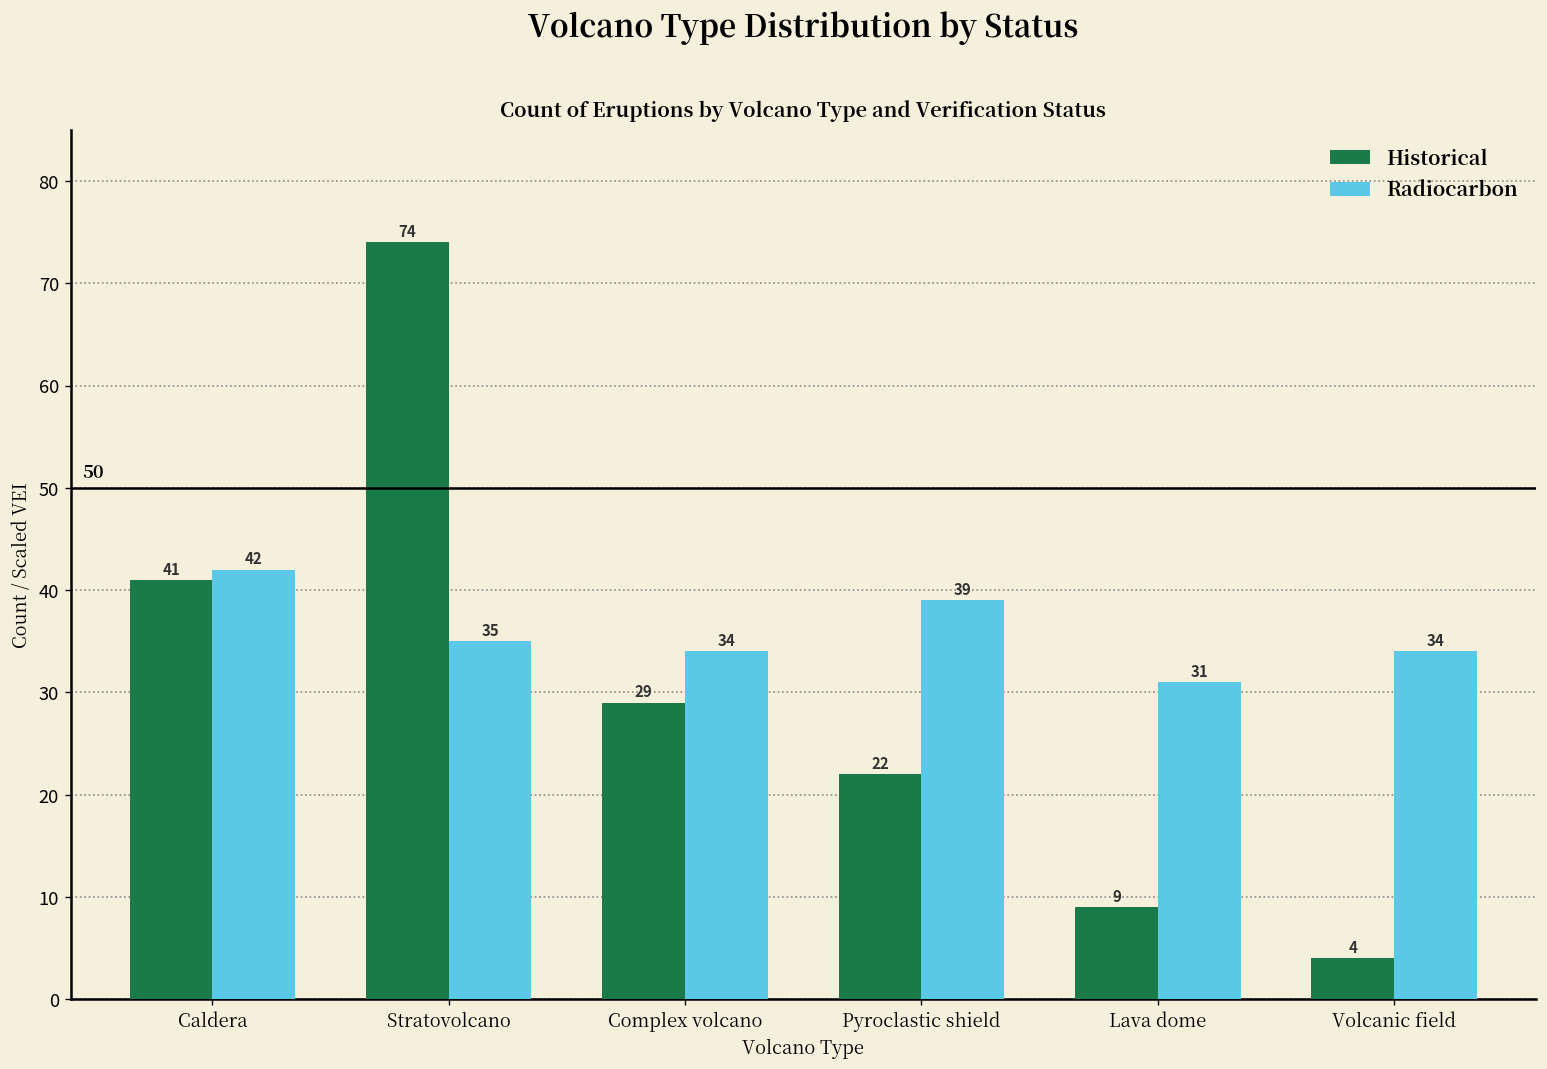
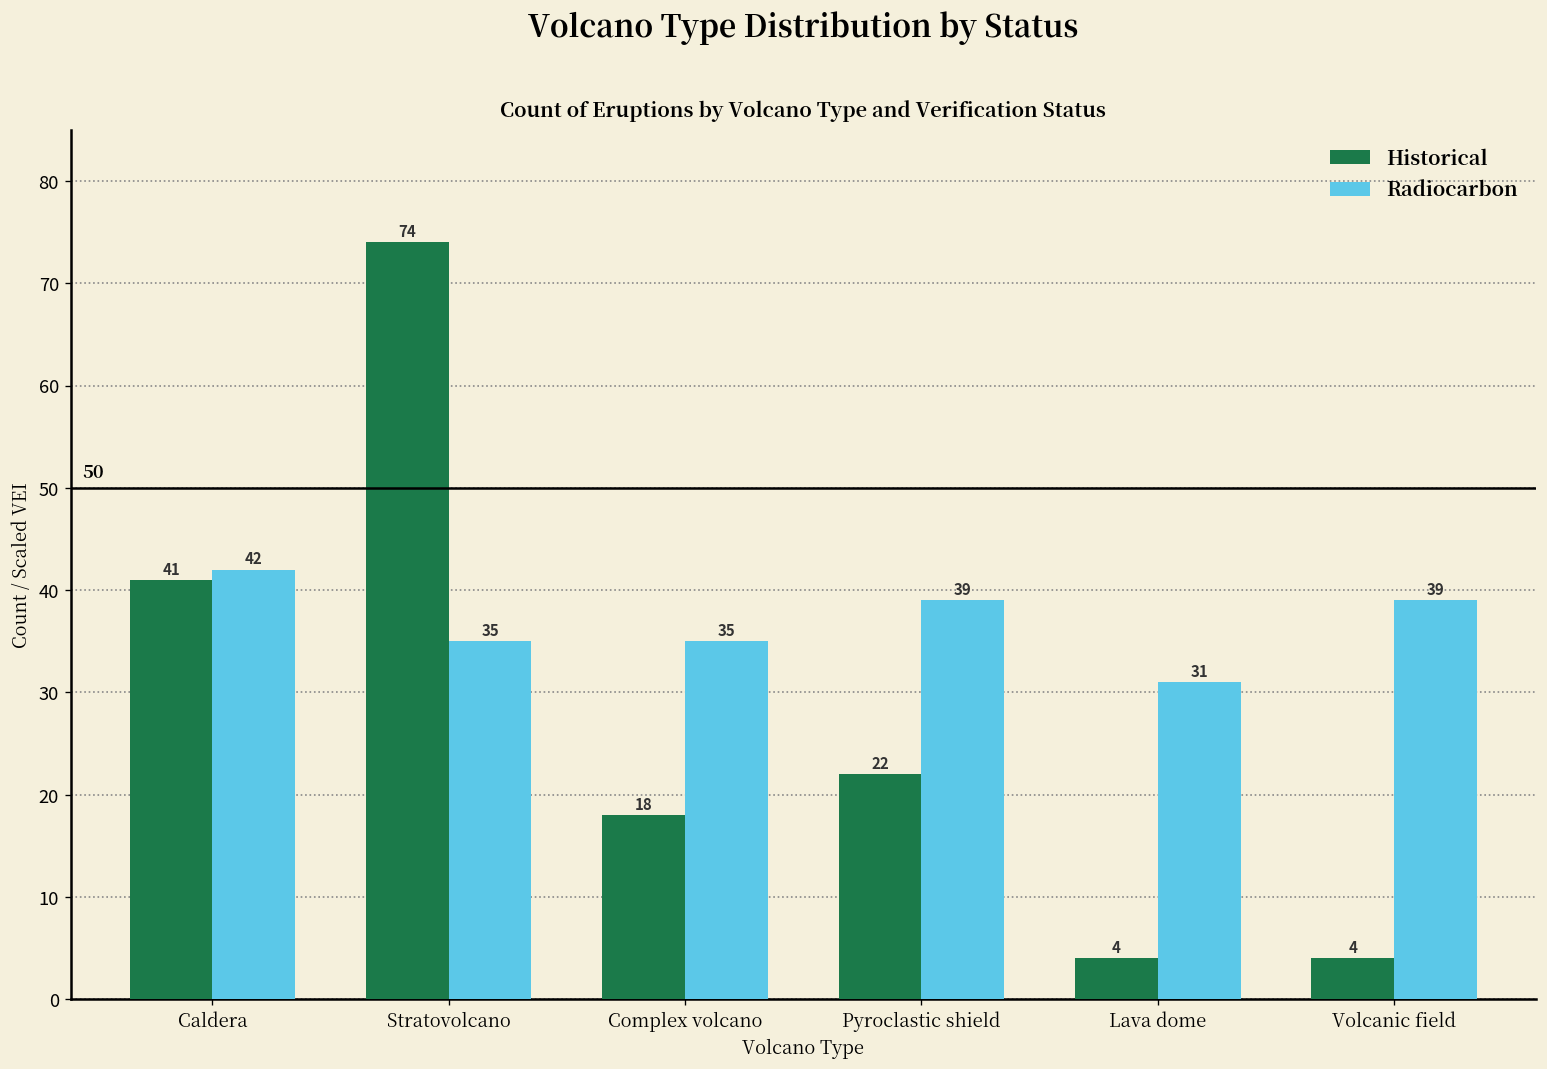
Historical, Complex volcano: 29 -> 18
Radiocarbon, Complex volcano: 34 -> 35
Historical, Lava dome: 9 -> 4
Radiocarbon, Volcanic field: 34 -> 39
